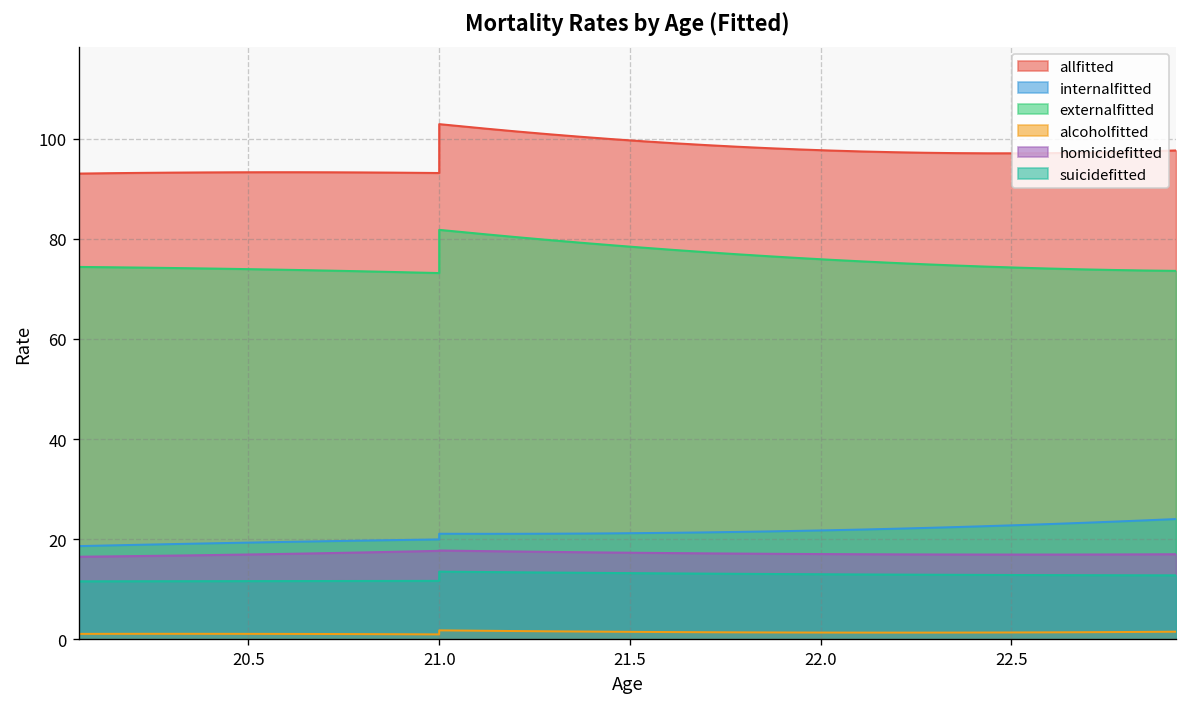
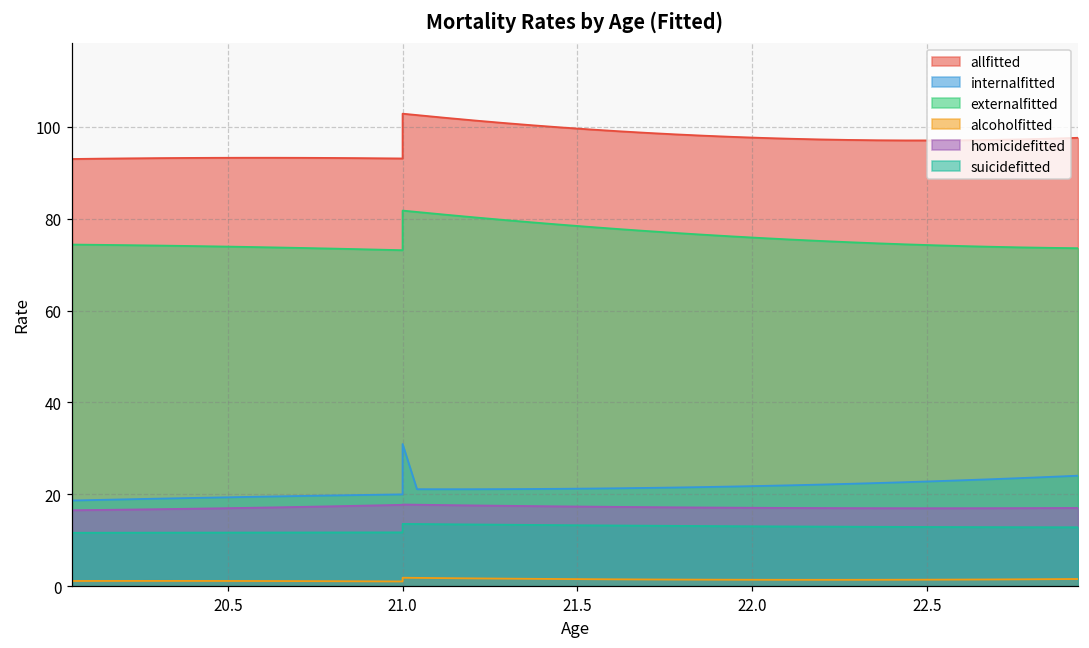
internalfitted, 21.0: 21 -> 31
